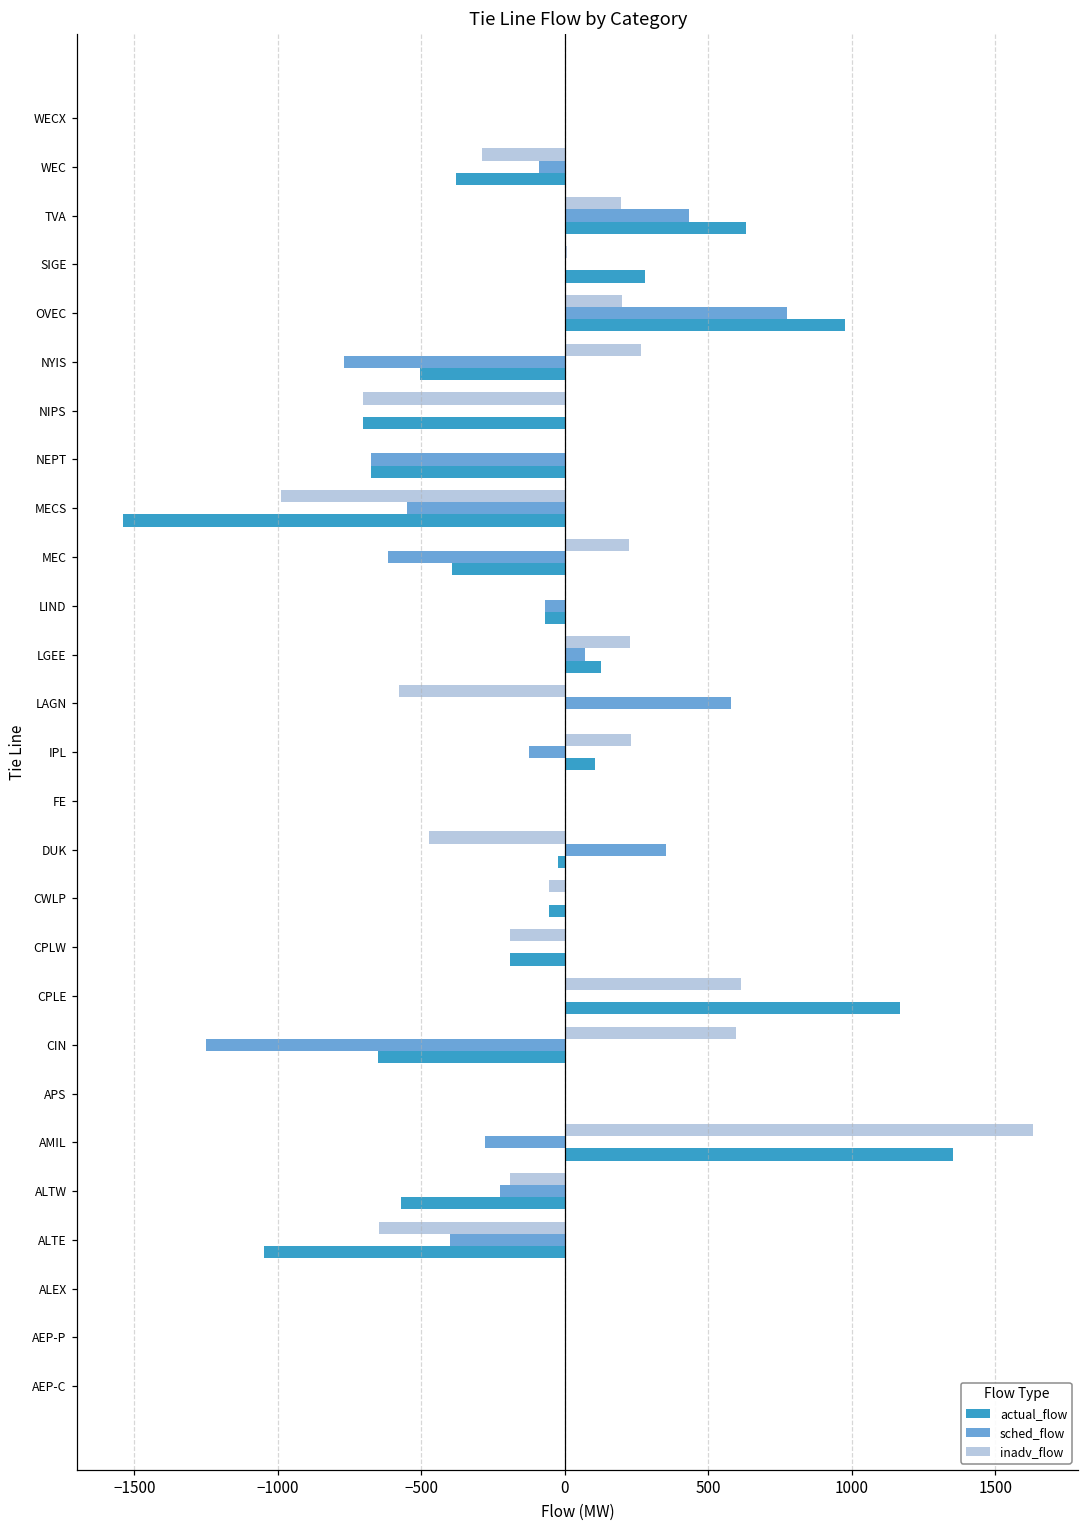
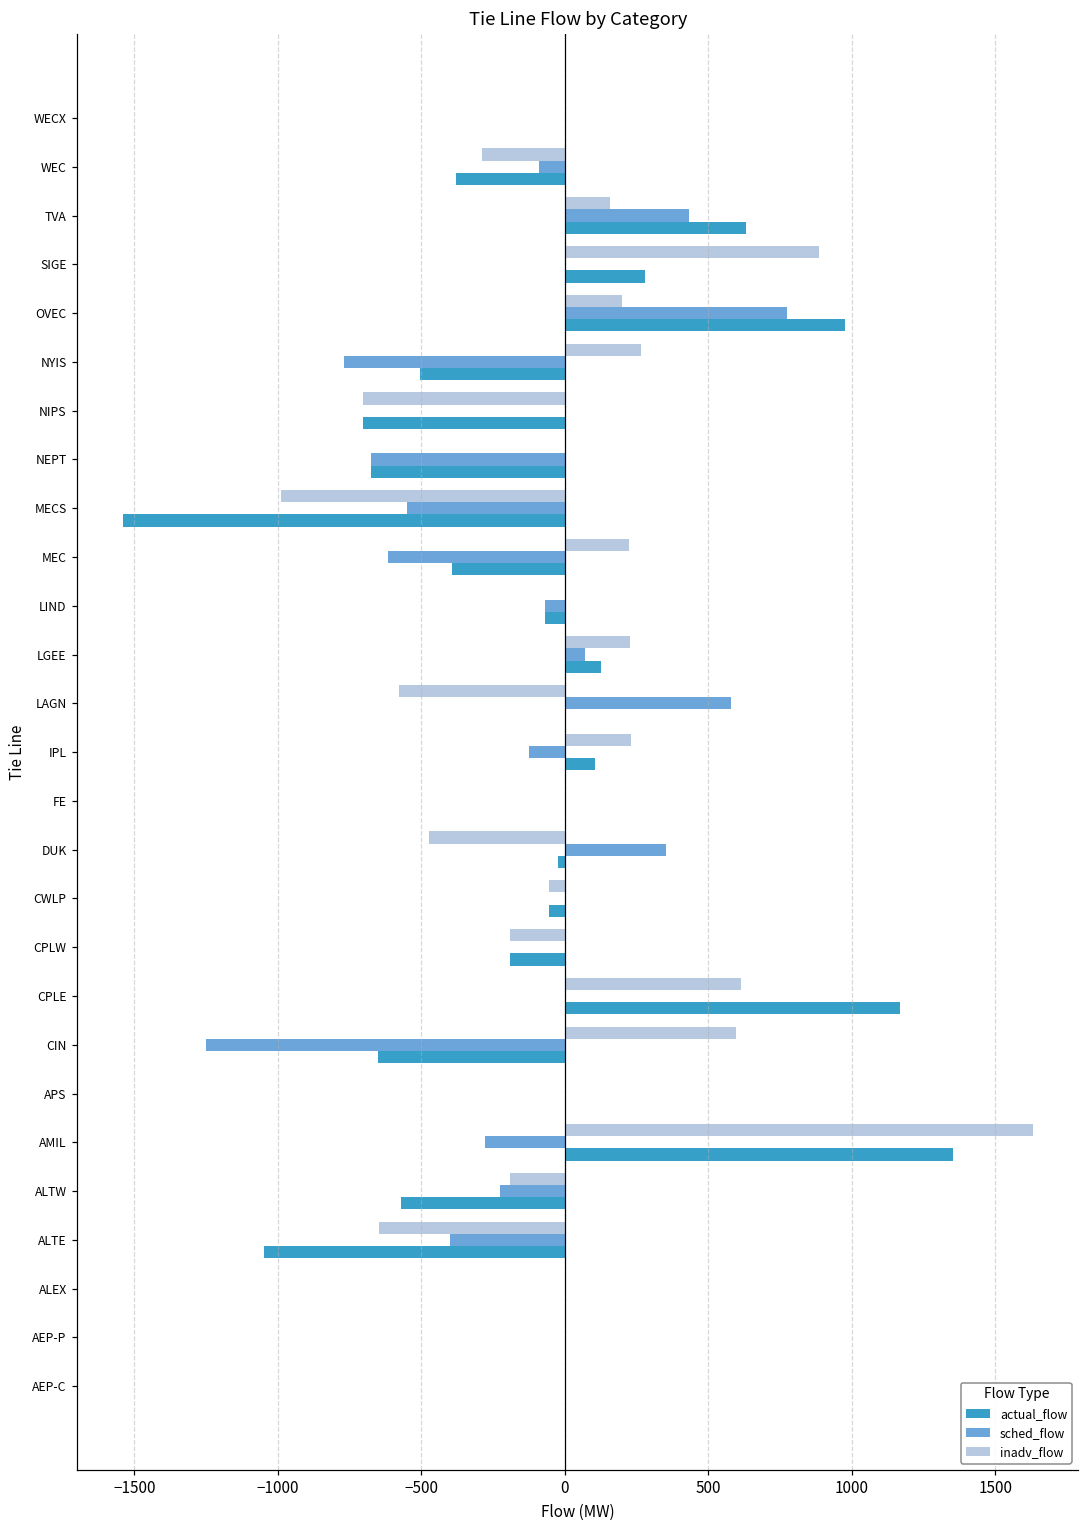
inadv_flow, TVA: 200 -> 160
inadv_flow, SIGE: 10 -> 890
